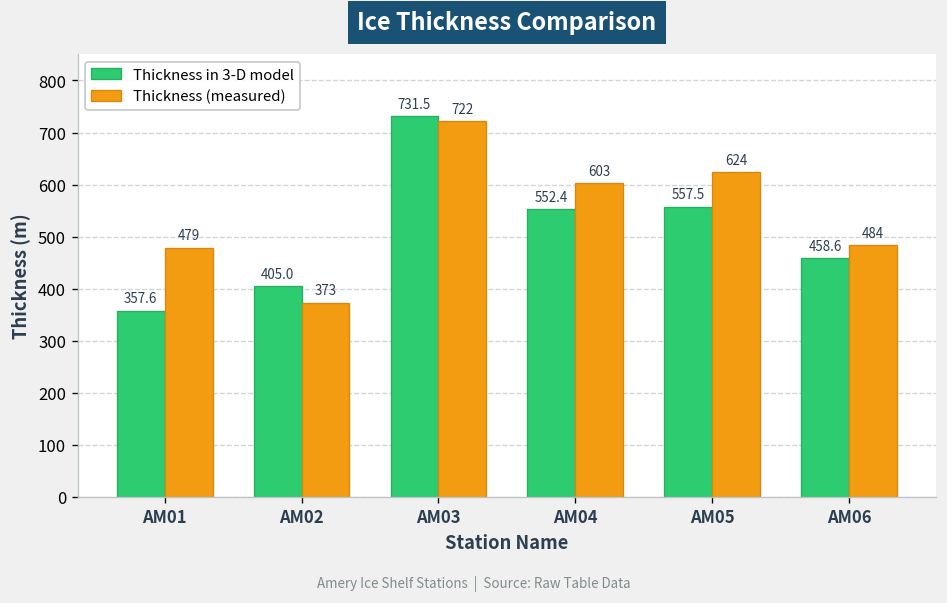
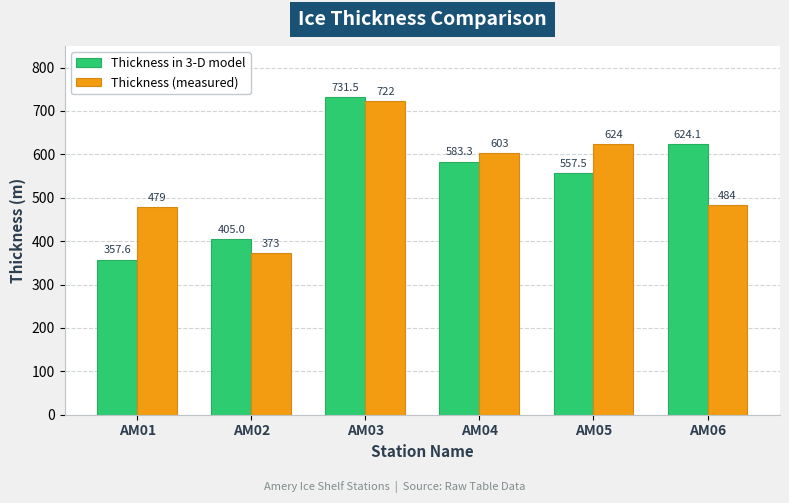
Thickness in 3-D model, AM04: 552.4 -> 583.3
Thickness in 3-D model, AM06: 458.6 -> 624.1
